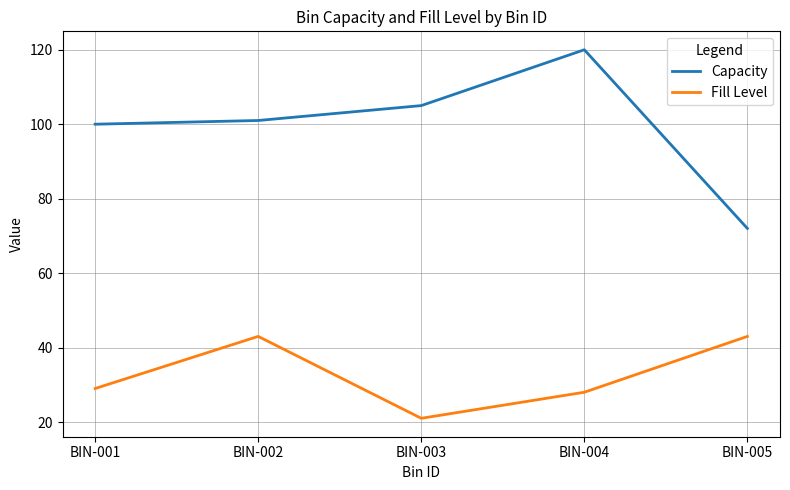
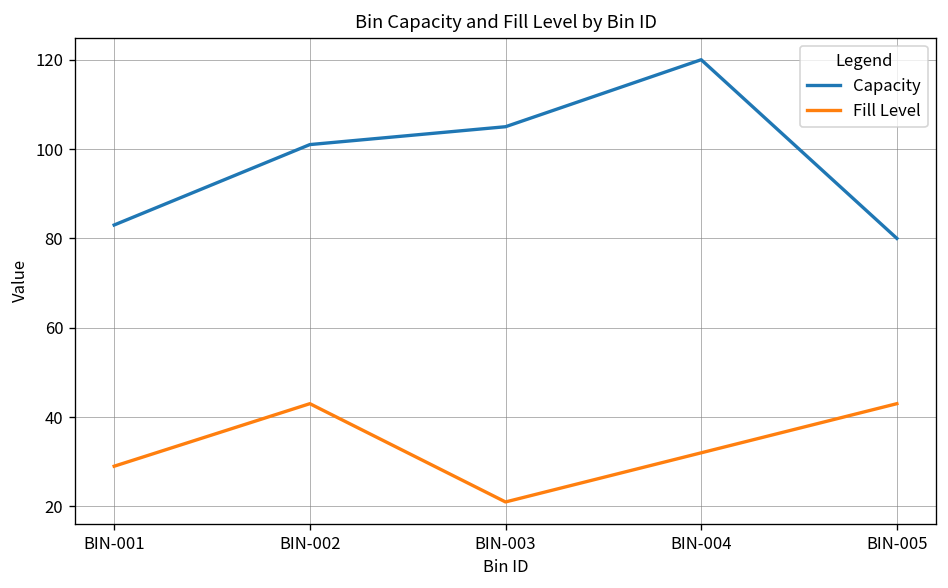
Capacity, BIN-001: 100 -> 83
Fill Level, BIN-004: 28 -> 32
Capacity, BIN-005: 72 -> 80
